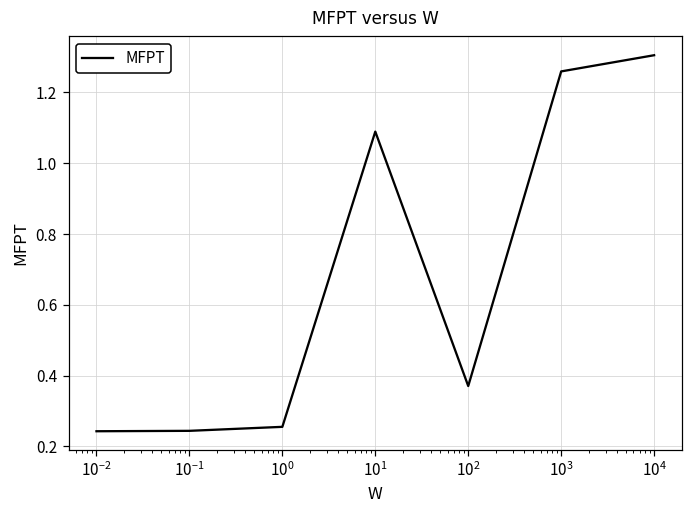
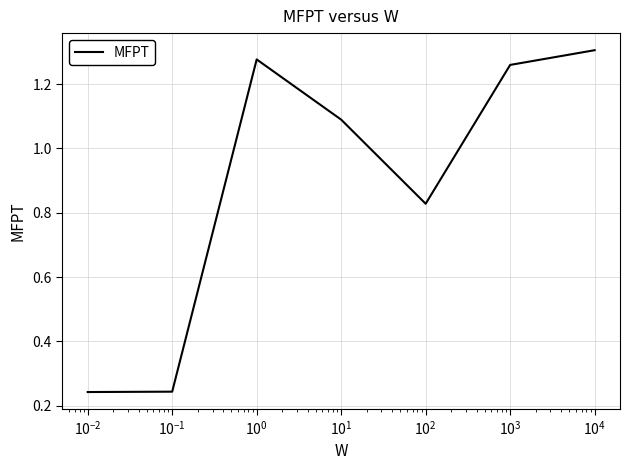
10^0: 0.26 -> 1.28
10^2: 0.37 -> 0.83
